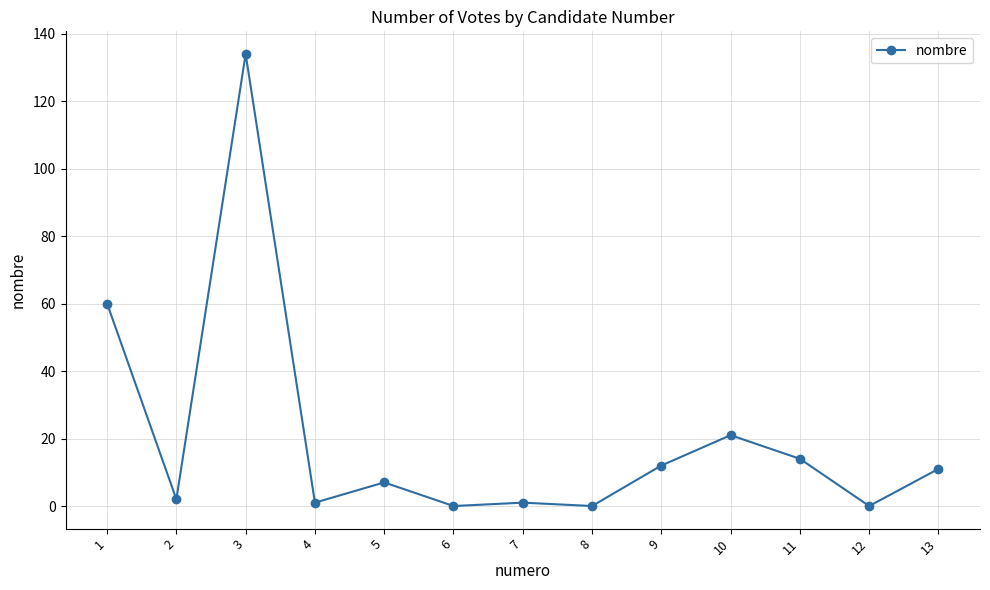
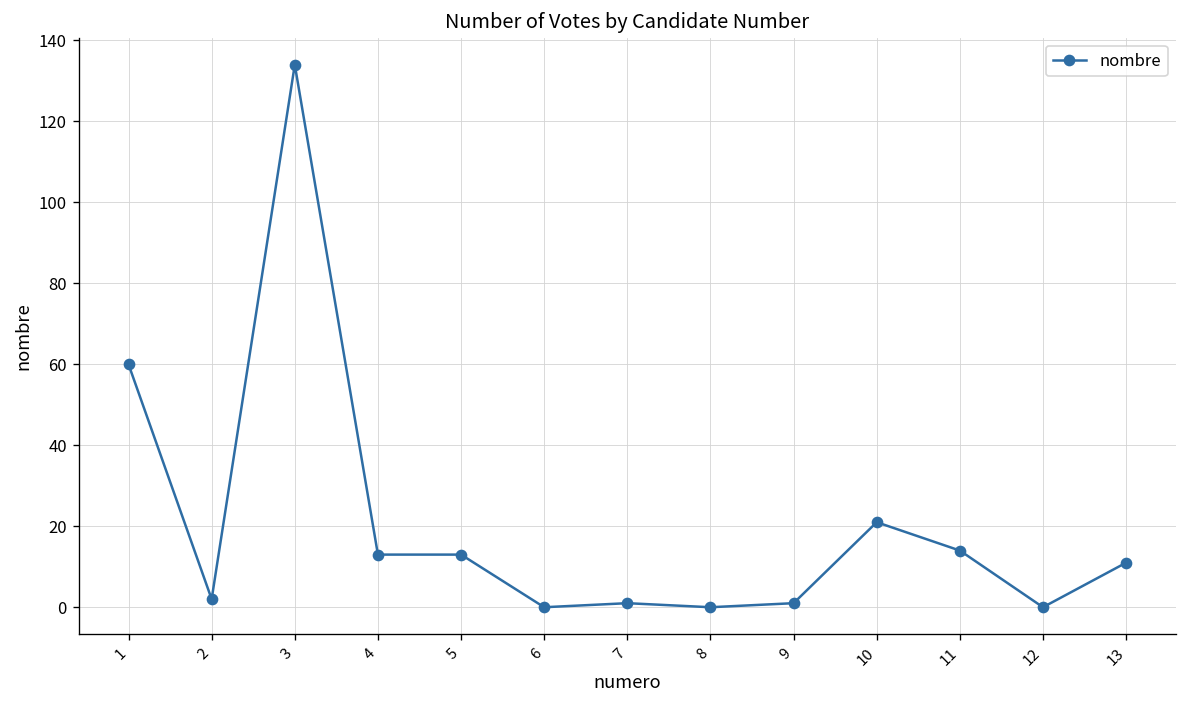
4: 1 -> 13
5: 7 -> 13
9: 12 -> 1
